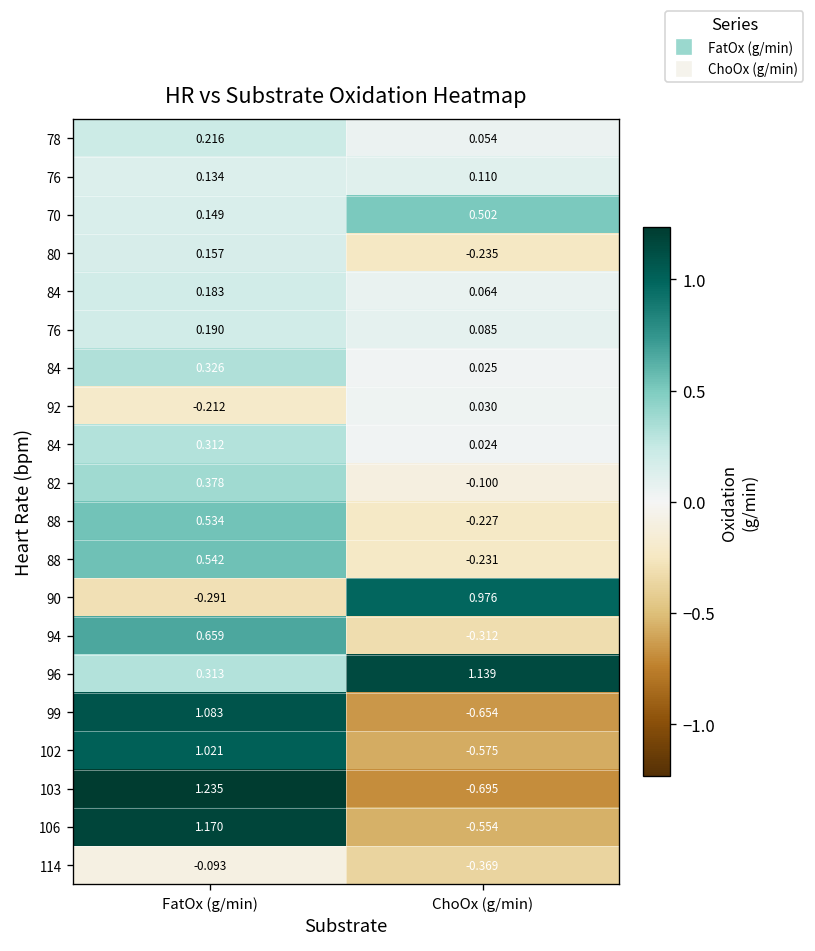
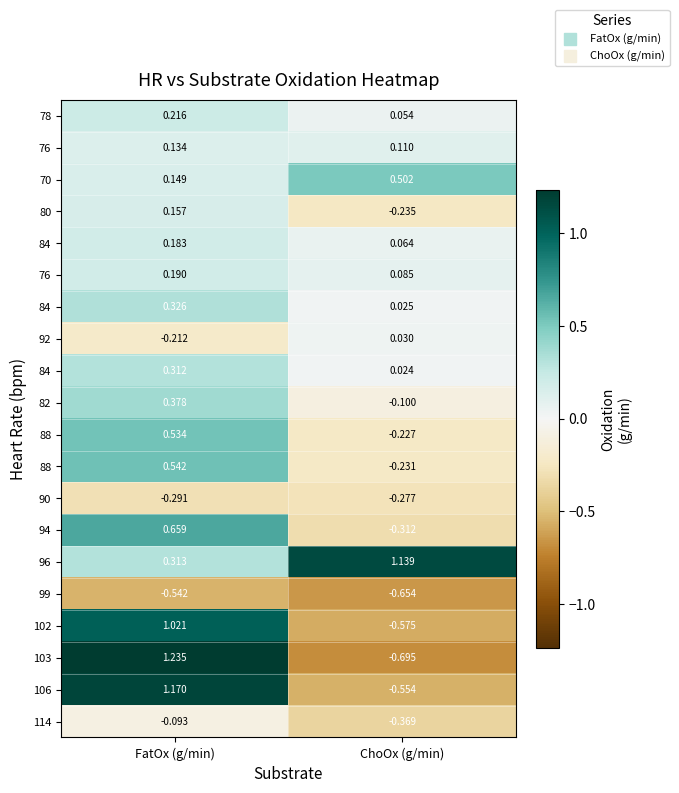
90, ChoOx (g/min): 0.976 -> -0.277
99, FatOx (g/min): 1.083 -> -0.542
